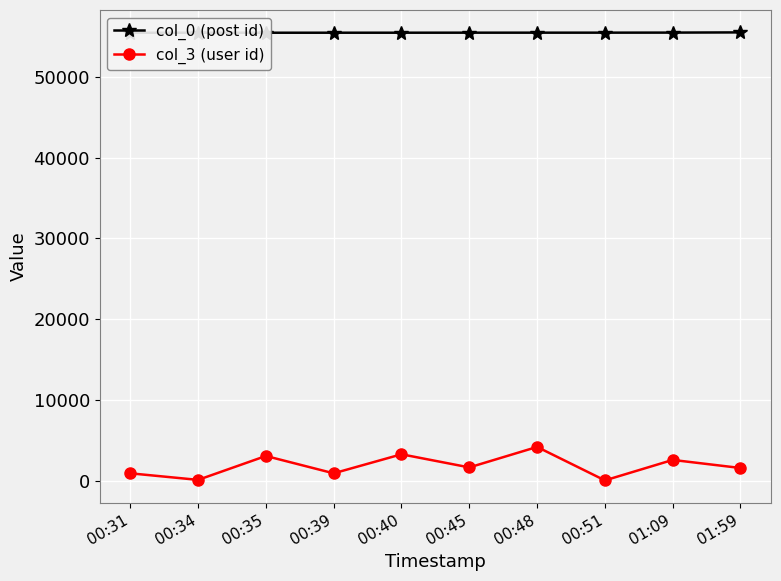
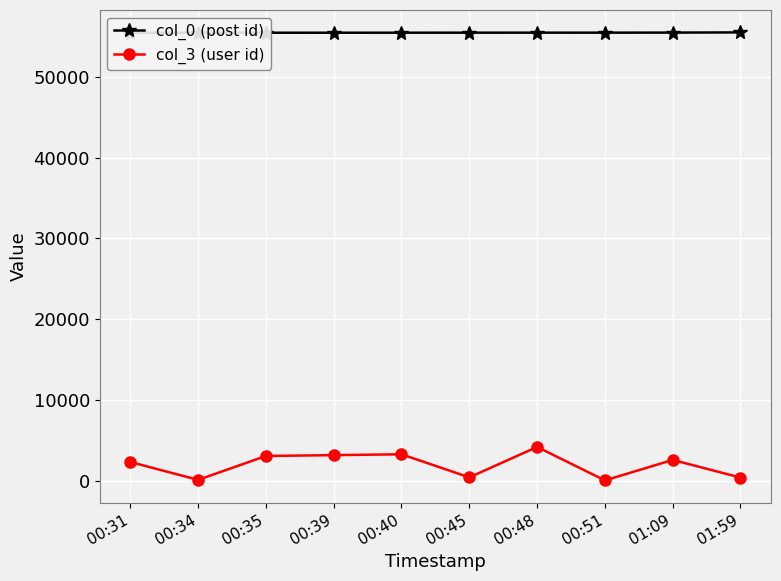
col_3 (user id), 00:31: 1000 -> 2000
col_3 (user id), 00:39: 1000 -> 3000
col_3 (user id), 00:45: 2000 -> 0
col_3 (user id), 01:59: 2000 -> 0
